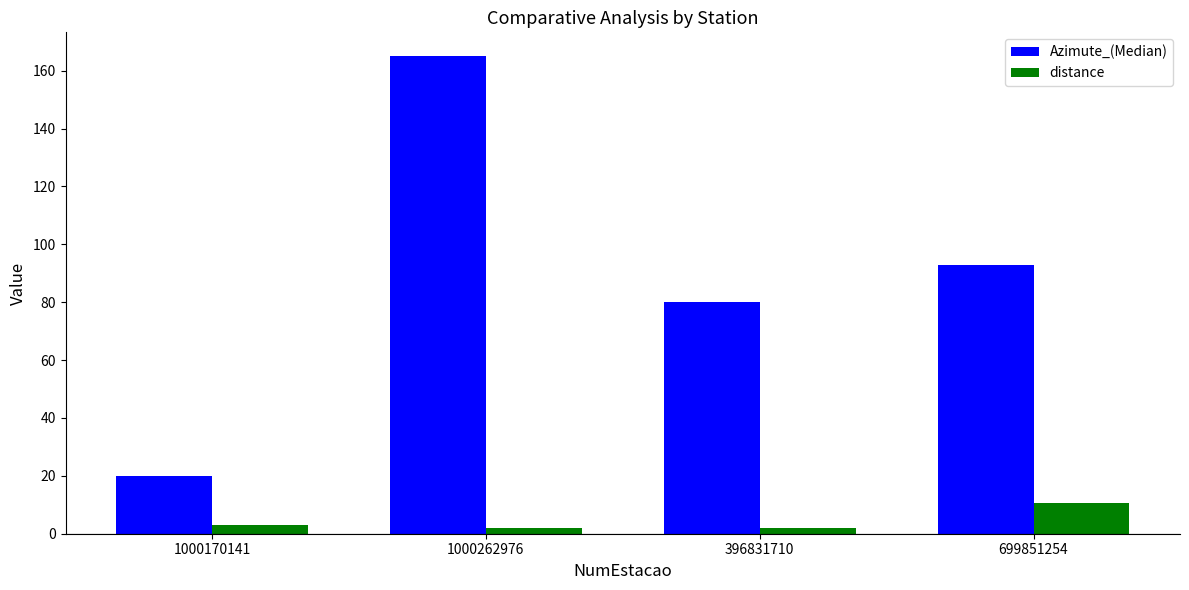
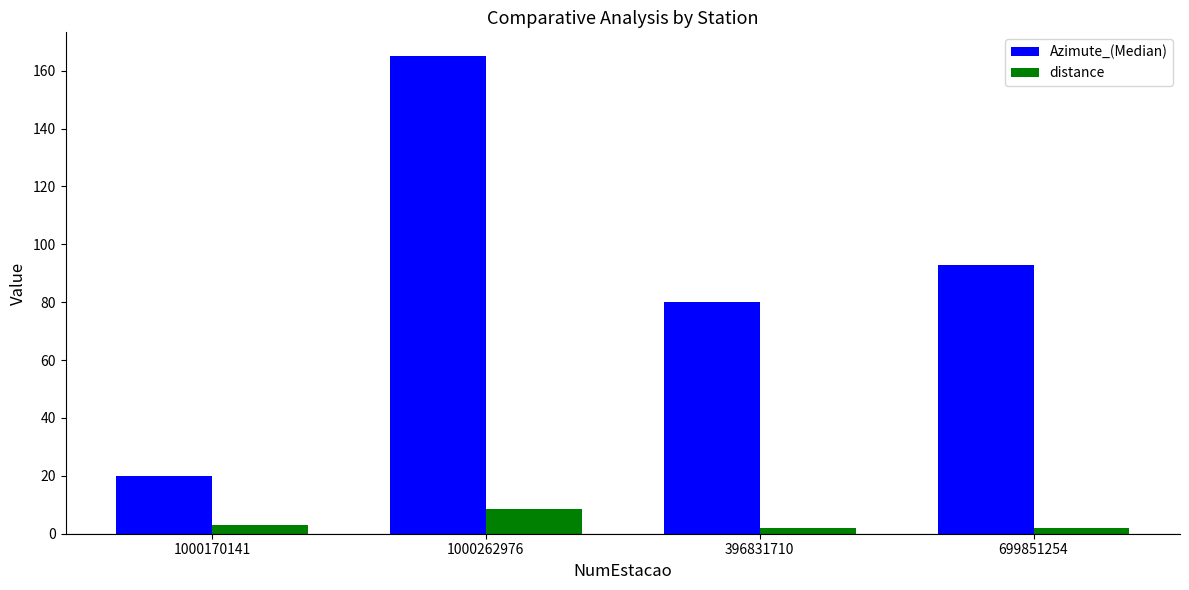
distance, 1000262976: 2 -> 9
distance, 699851254: 11 -> 2
